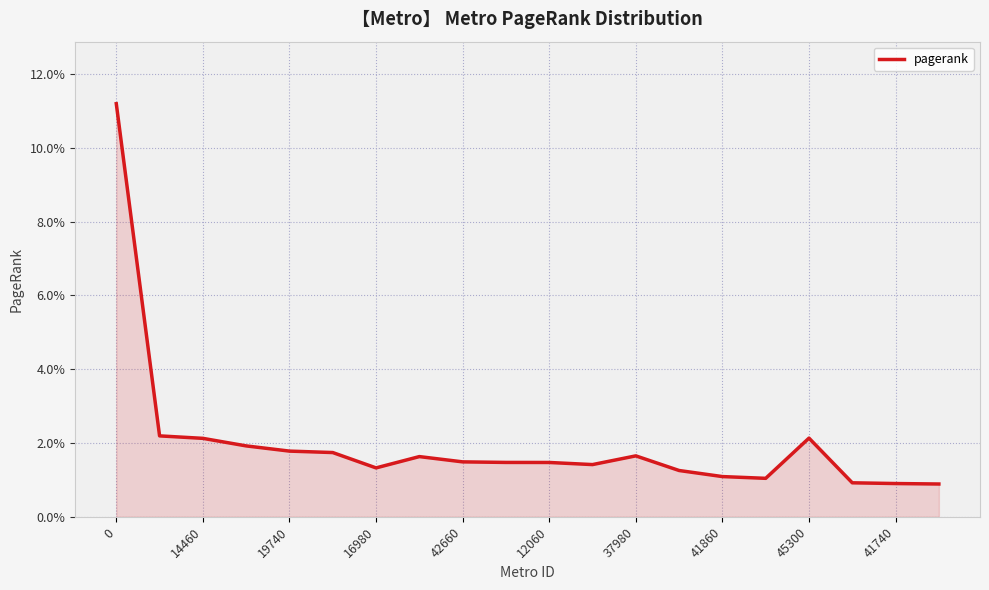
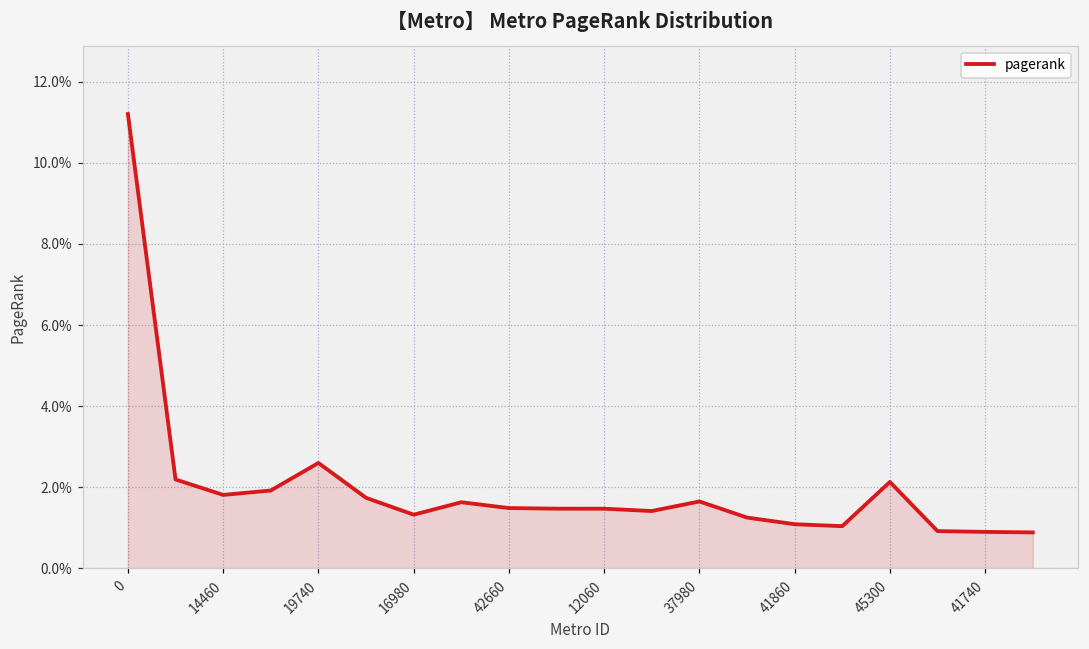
14460: 2.1% -> 1.8%
19740: 1.8% -> 2.6%
